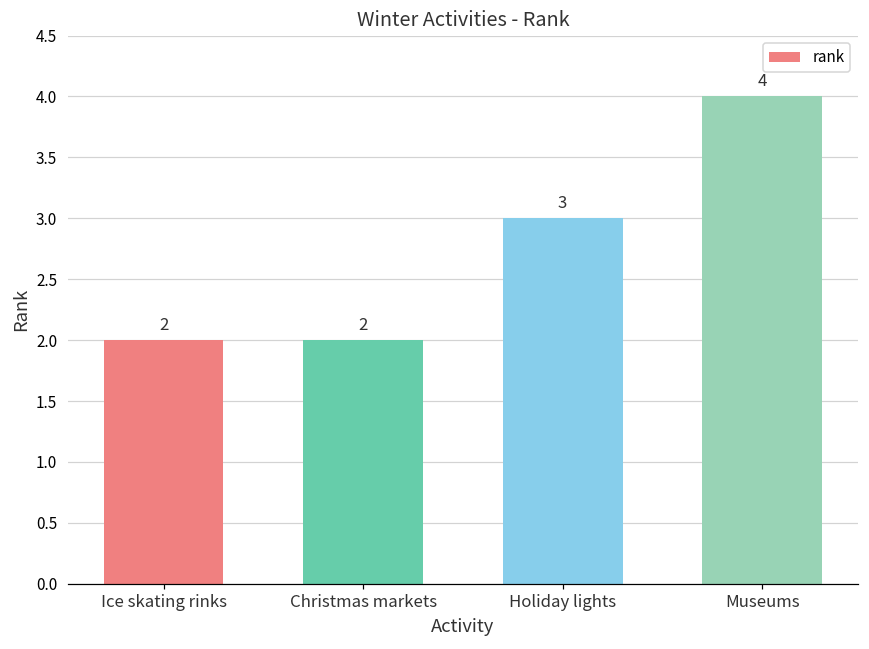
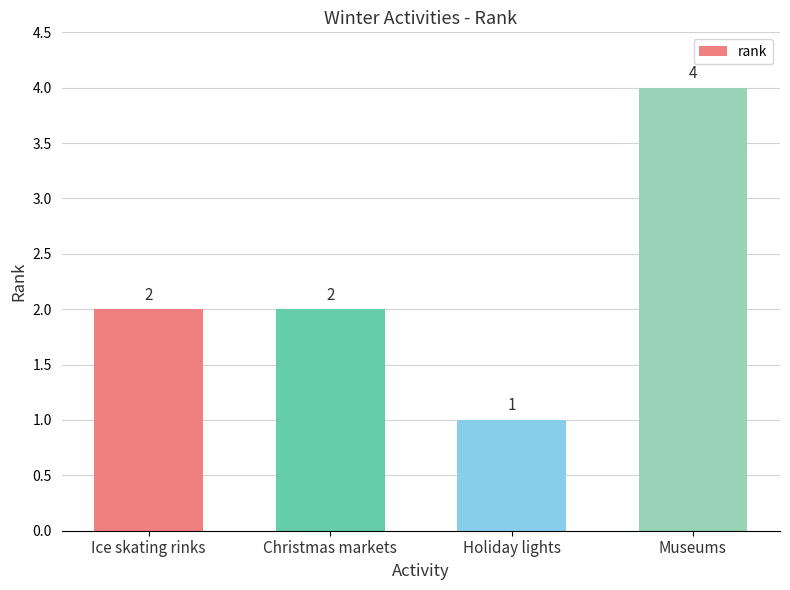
Holiday lights: 3 -> 1
